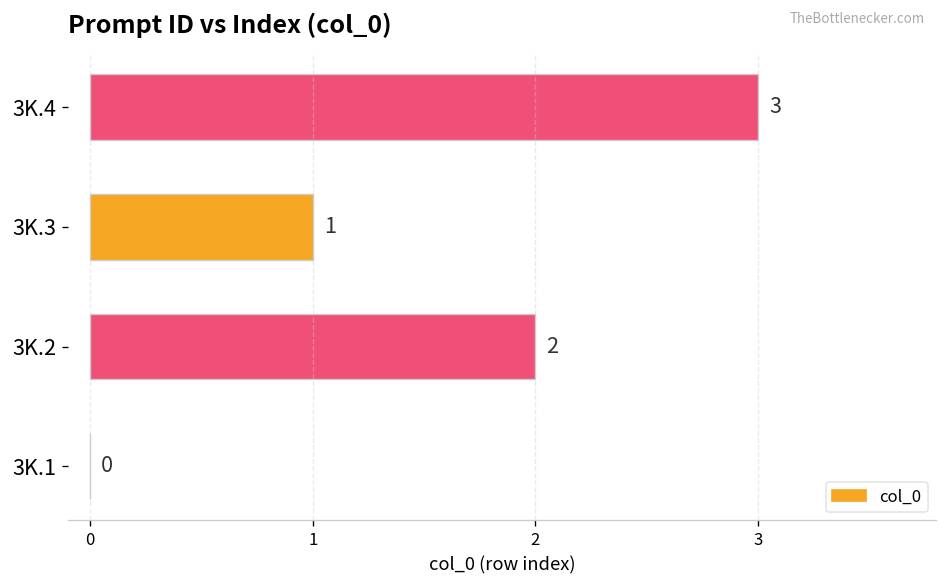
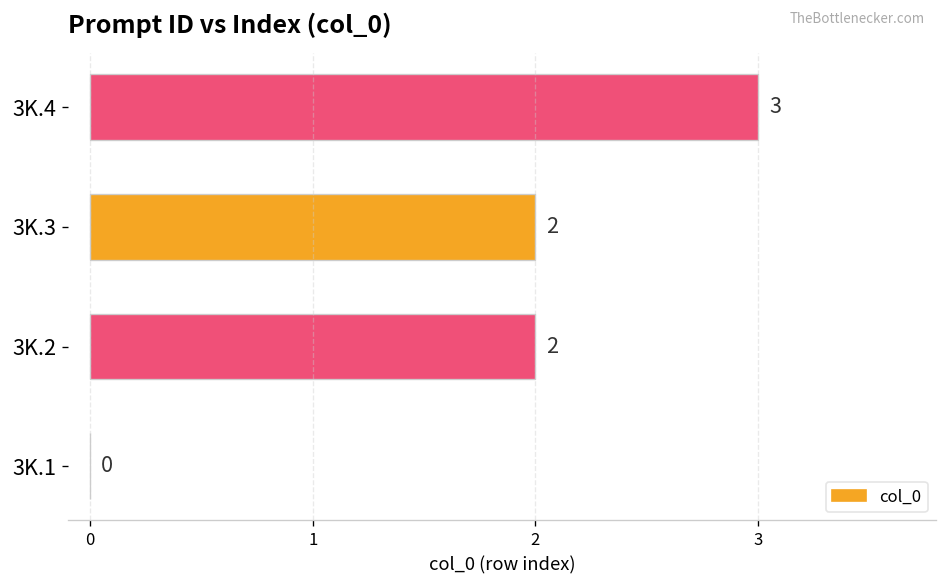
3K.3: 1 -> 2
